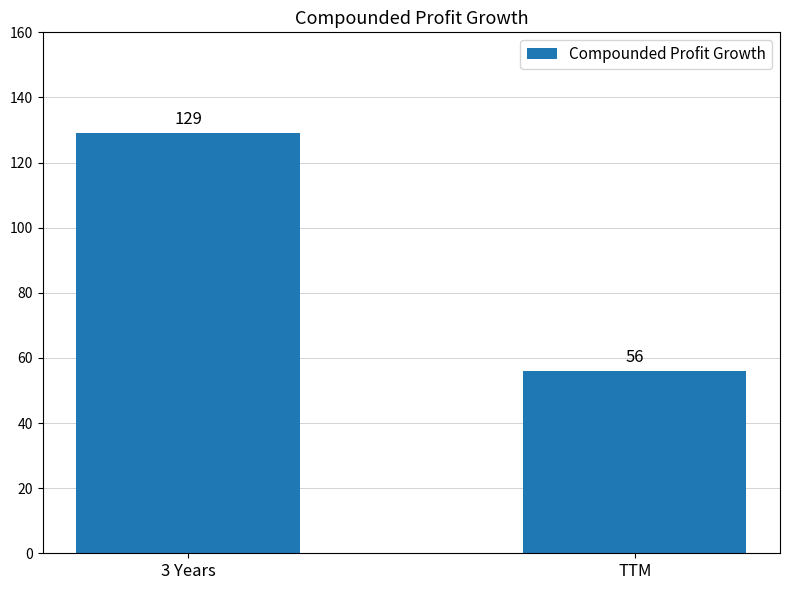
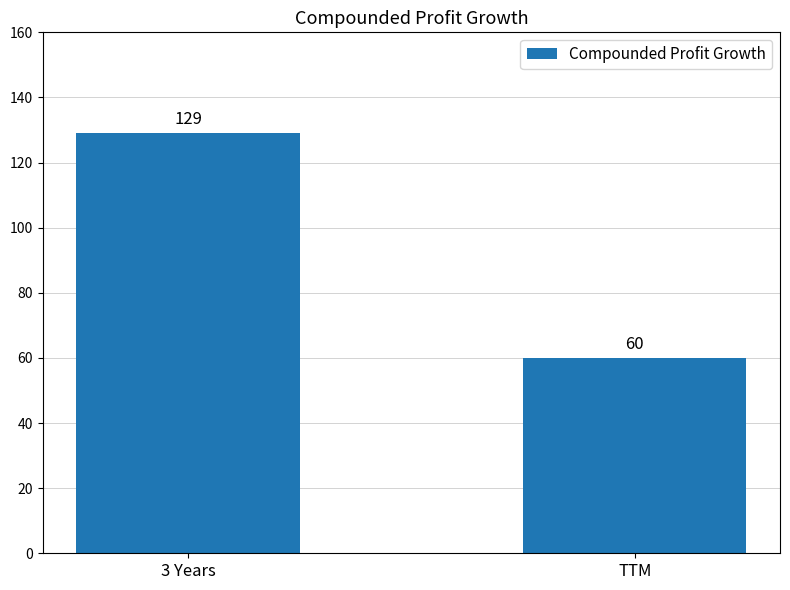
TTM: 56 -> 60
